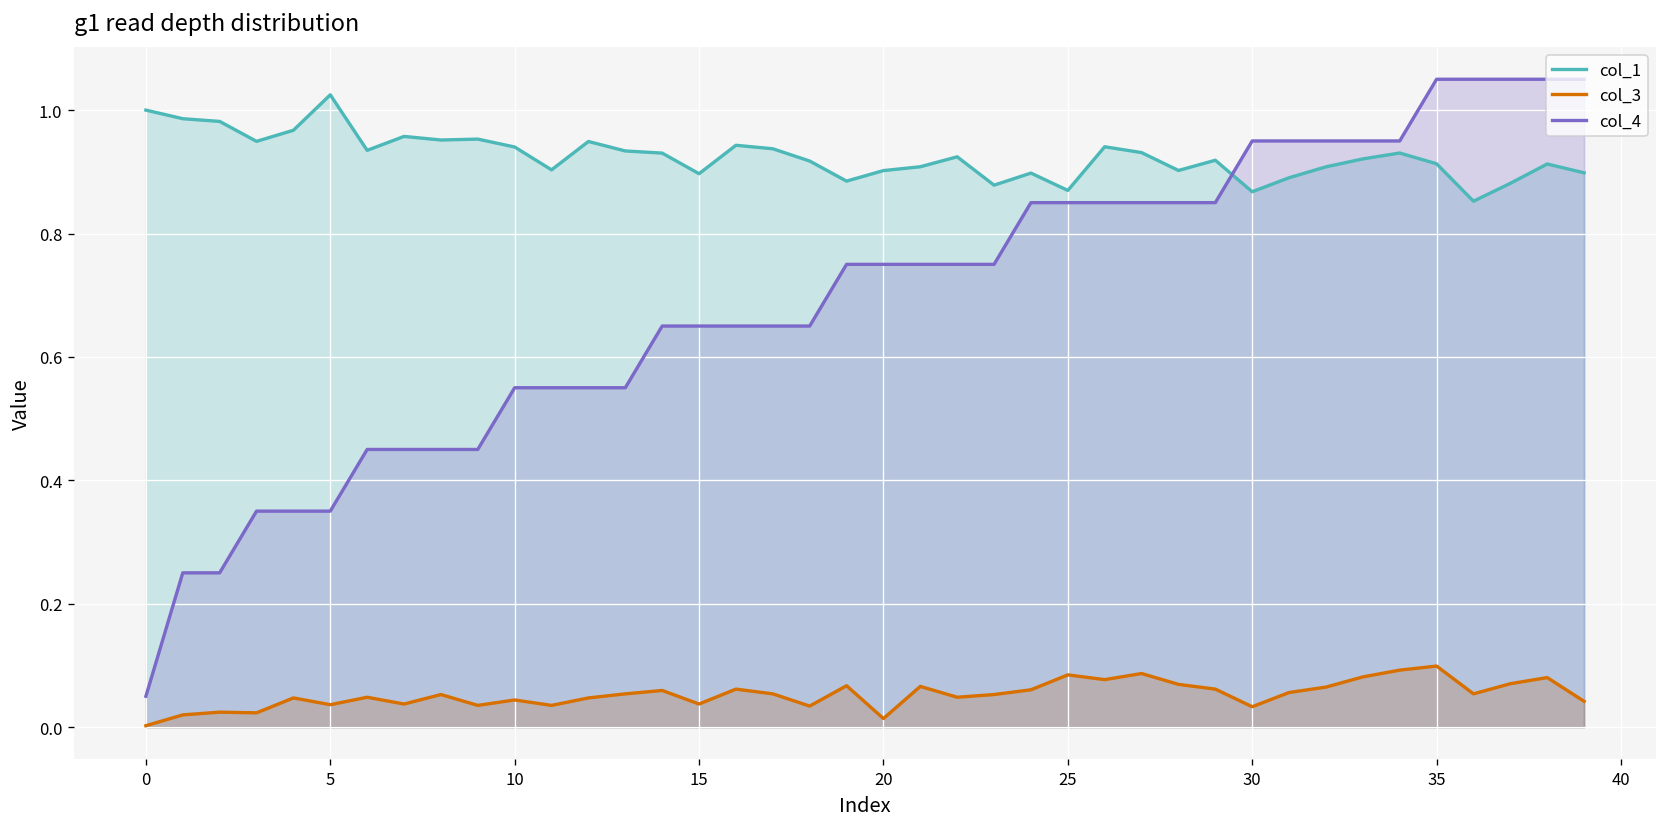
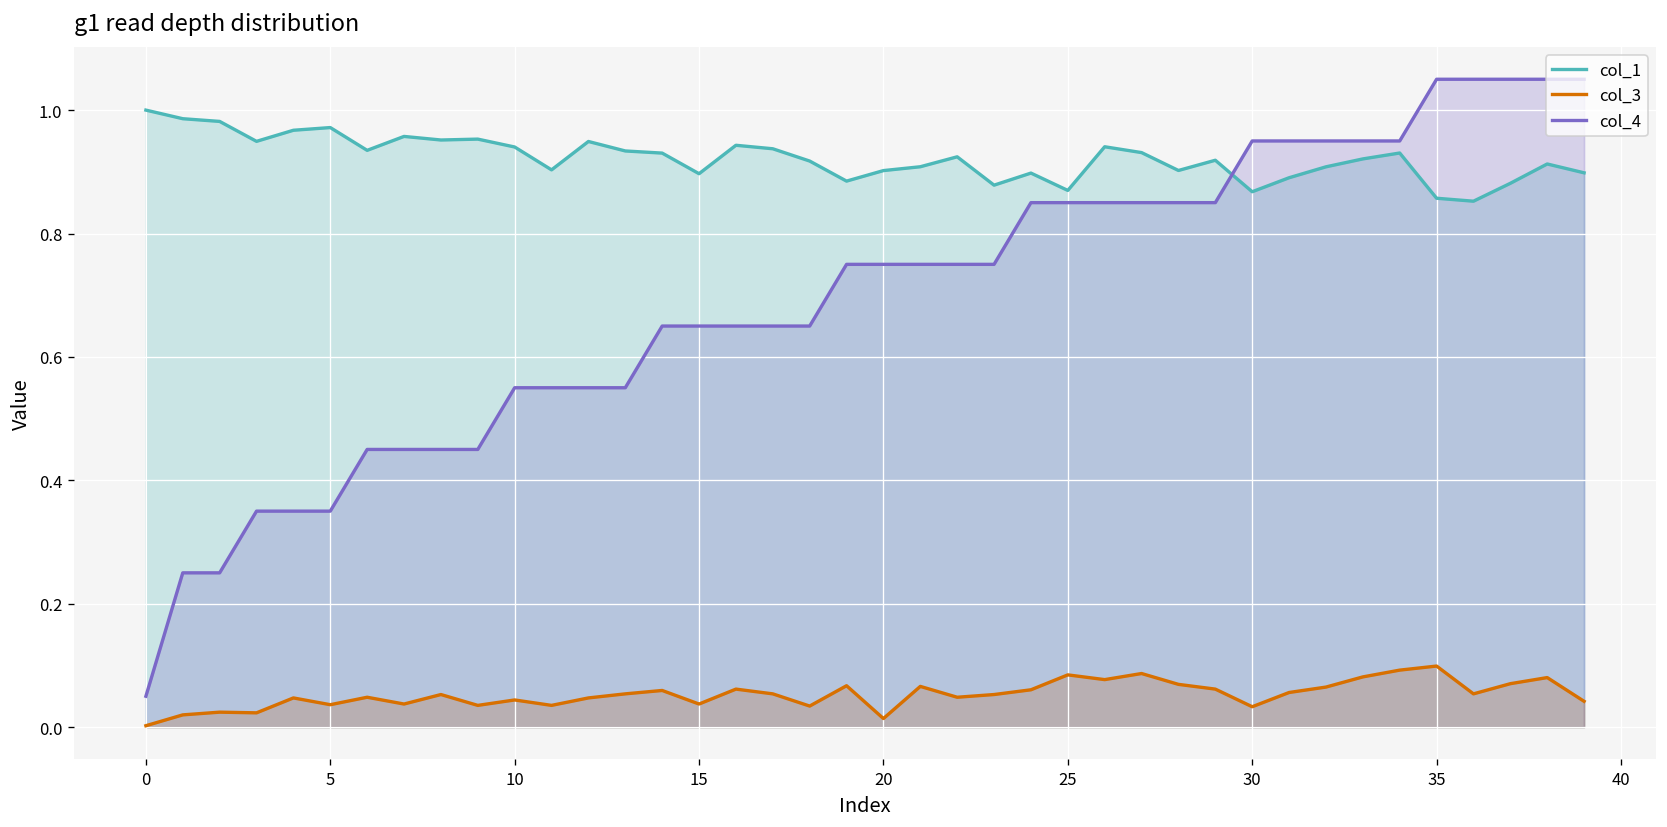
col_1, 5: 1.02 -> 0.97
col_1, 35: 0.91 -> 0.86
